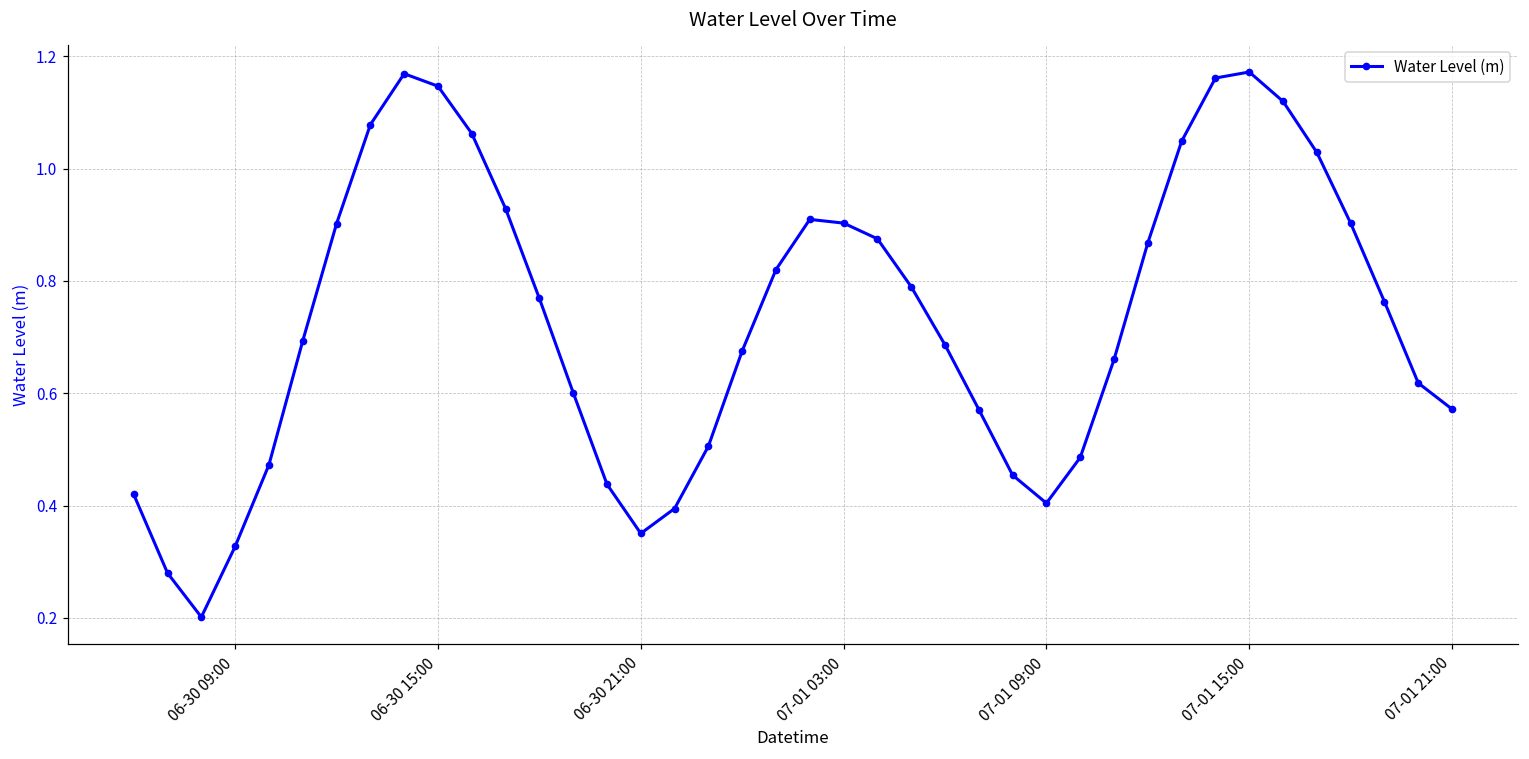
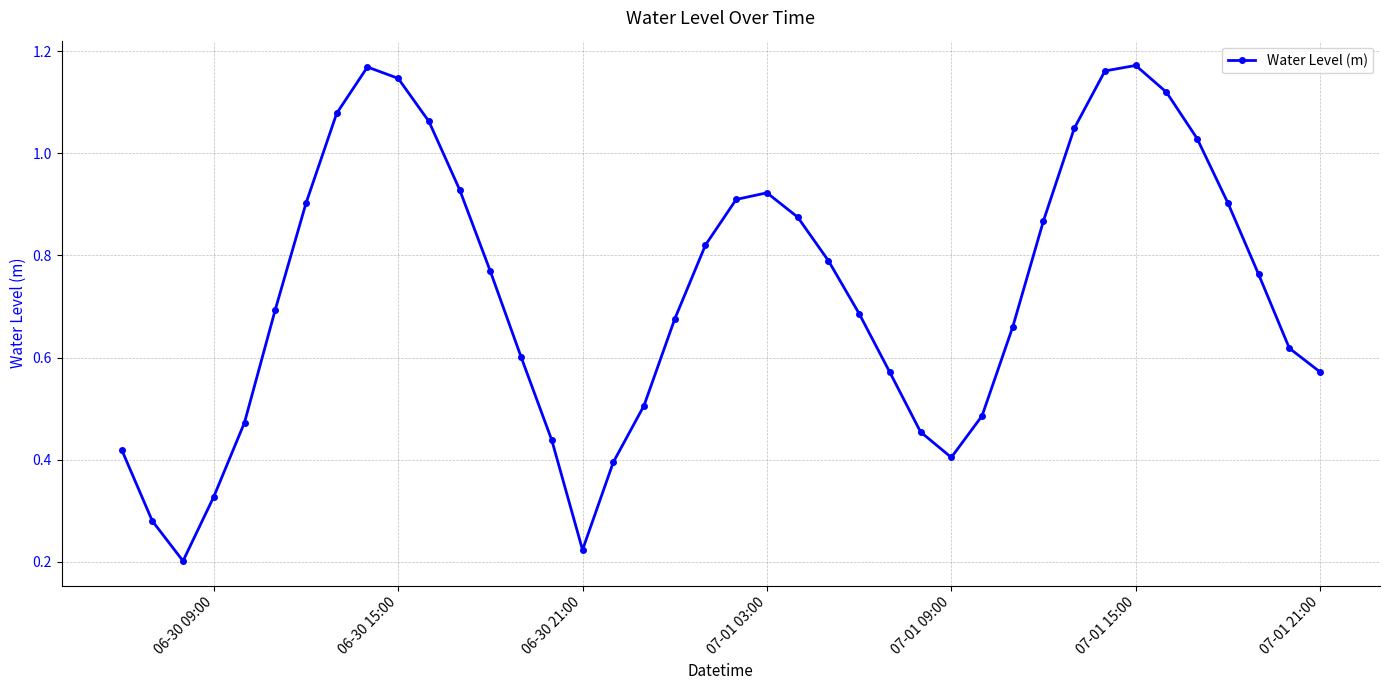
06-30 21:00: 0.35 -> 0.22
07-01 03:00: 0.90 -> 0.92
